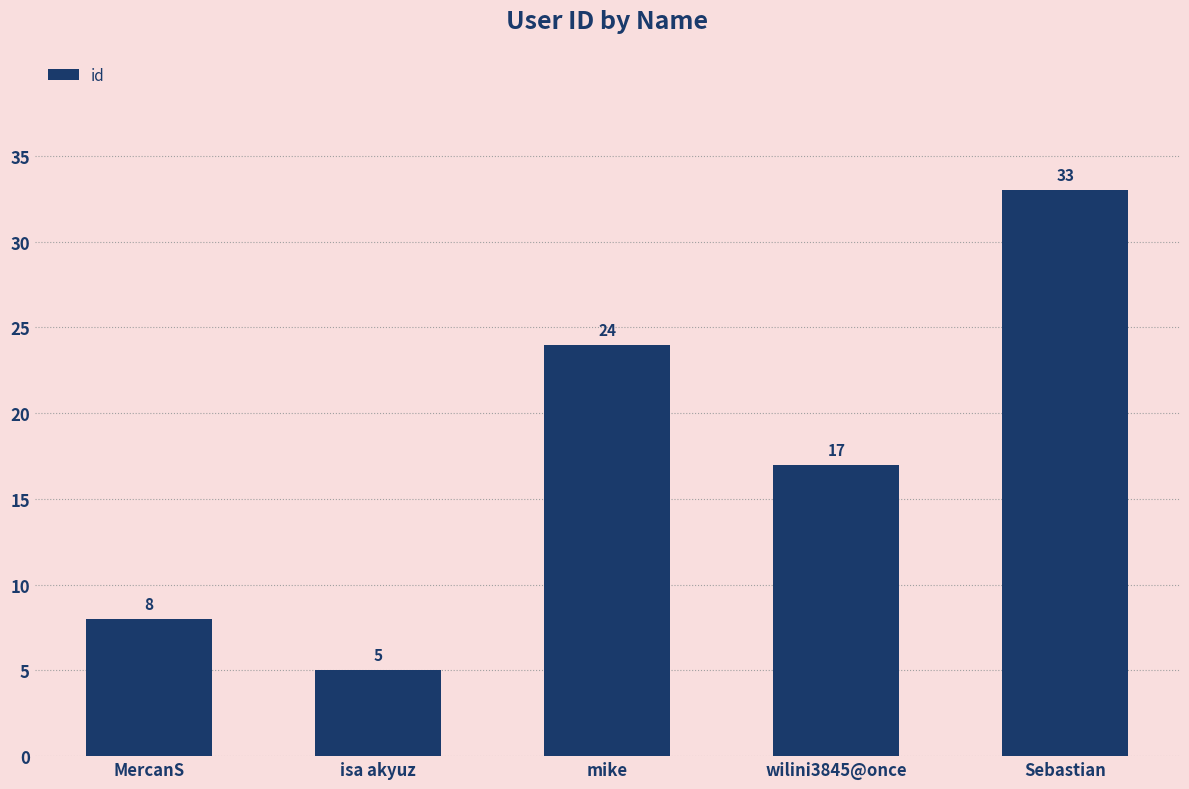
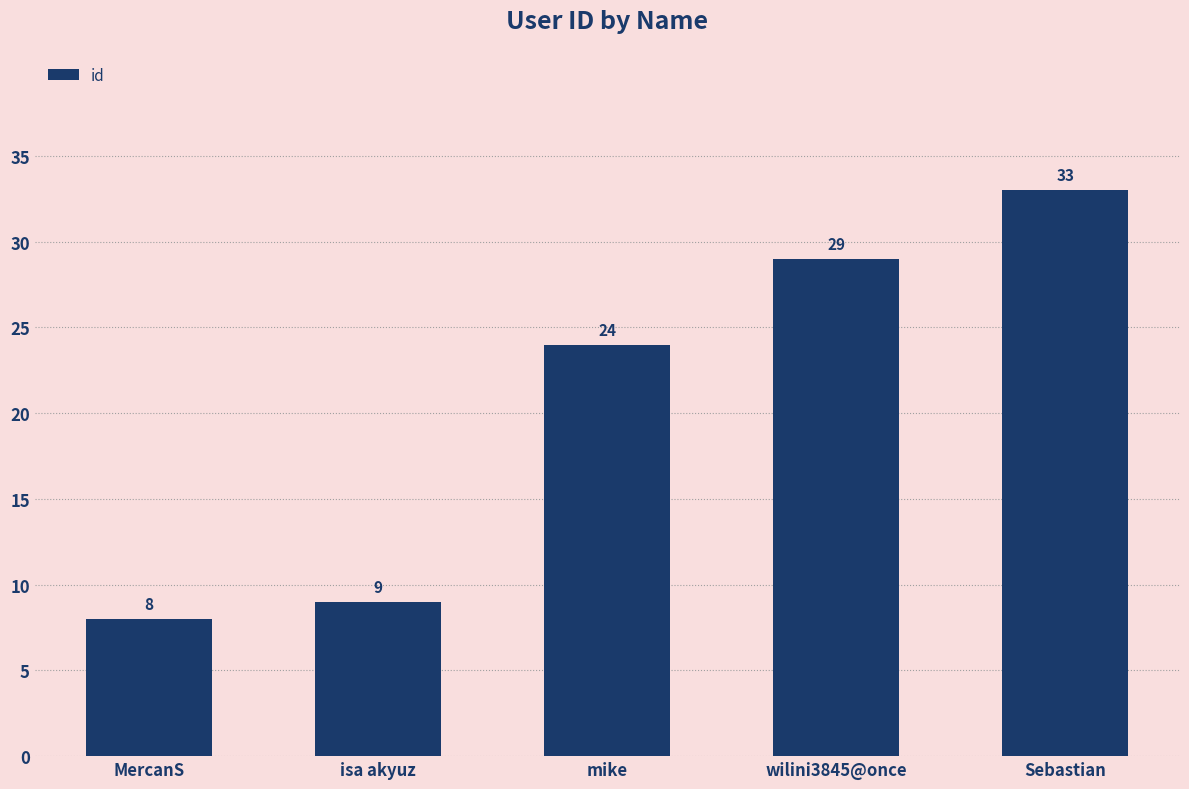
isa akyuz: 5 -> 9
wilini3845@once: 17 -> 29
